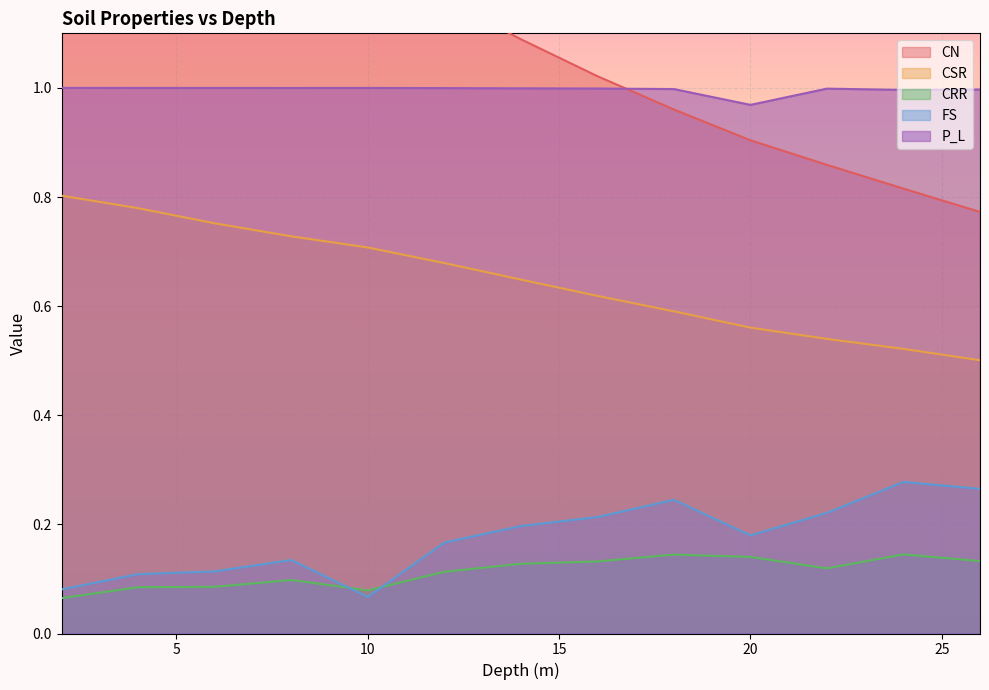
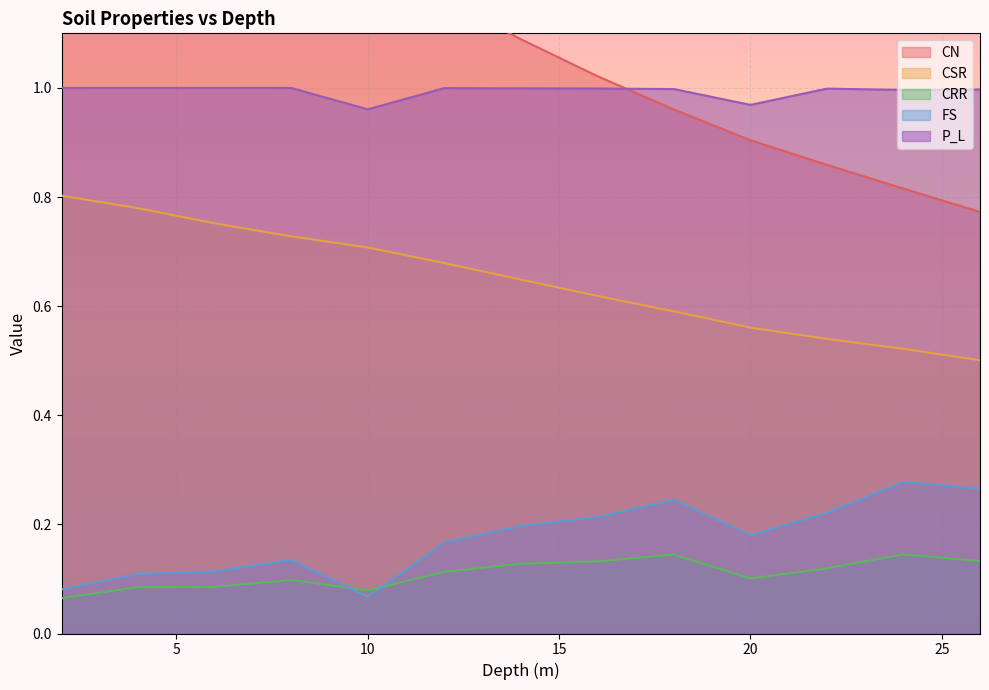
P_L, 10: 1.00 -> 0.96
CRR, 20: 0.14 -> 0.10
